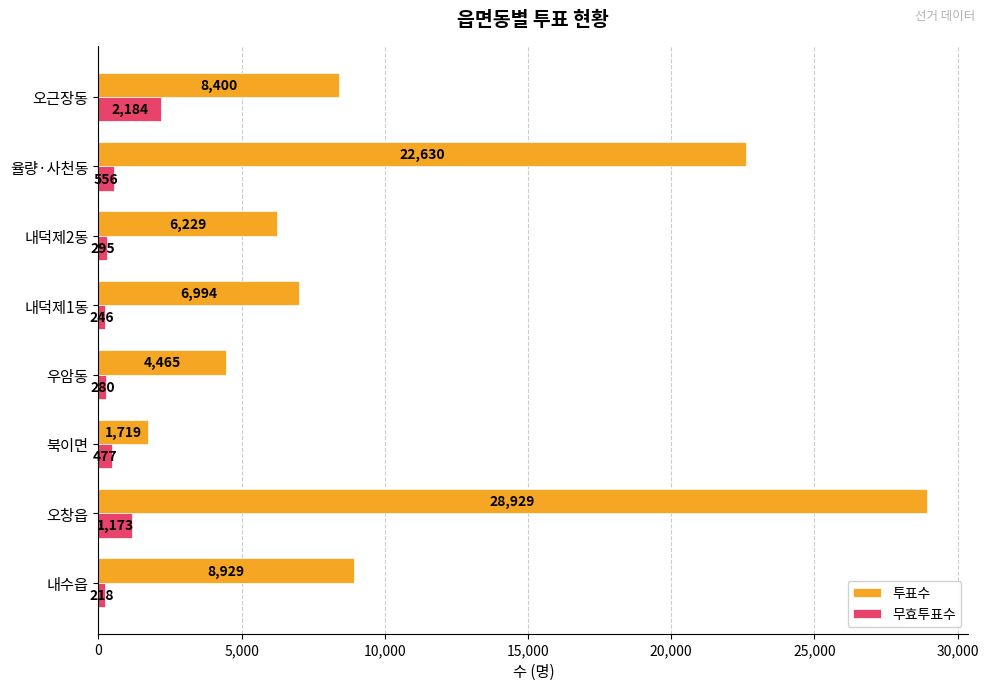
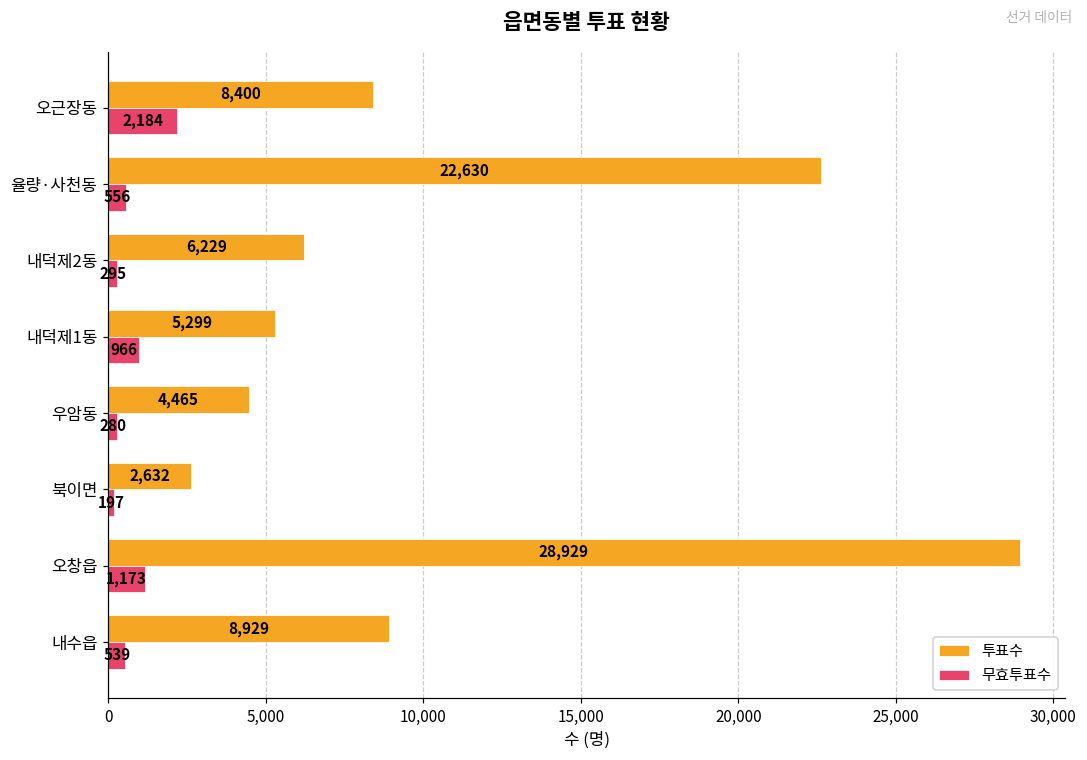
투표수, 내덕제1동: 6,994 -> 5,299
무효투표수, 내덕제1동: 246 -> 966
투표수, 북이면: 1,719 -> 2,632
무효투표수, 북이면: 477 -> 197
무효투표수, 내수읍: 218 -> 539
